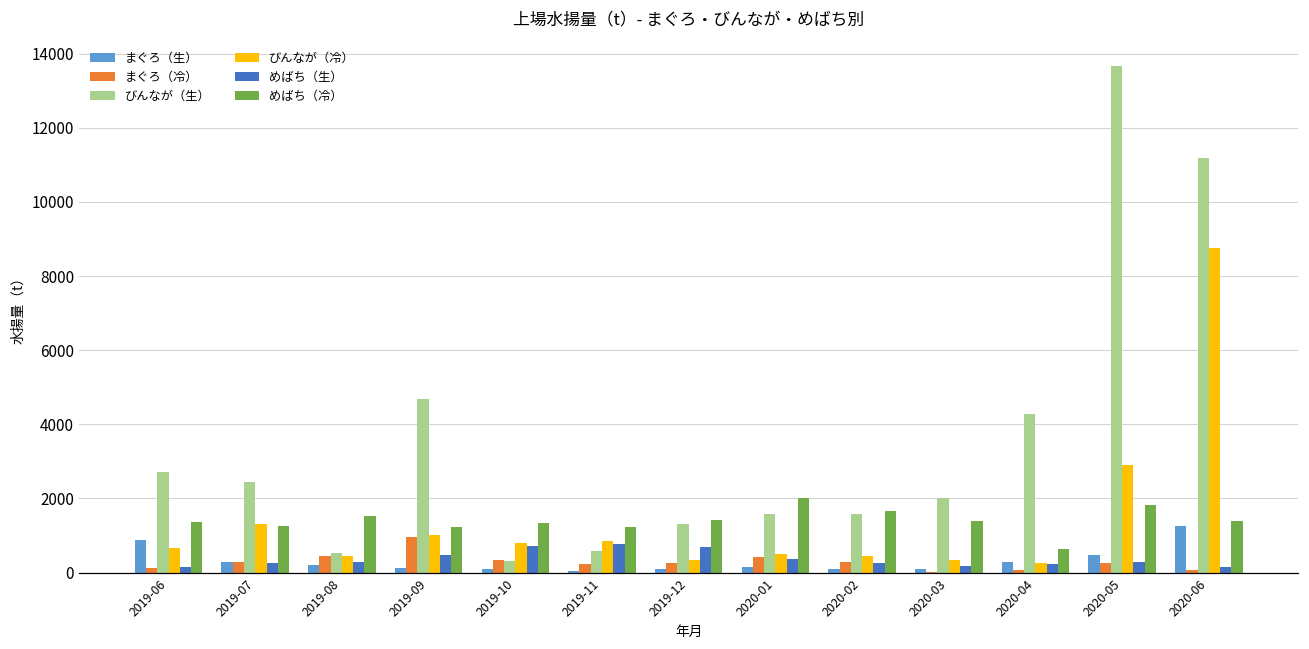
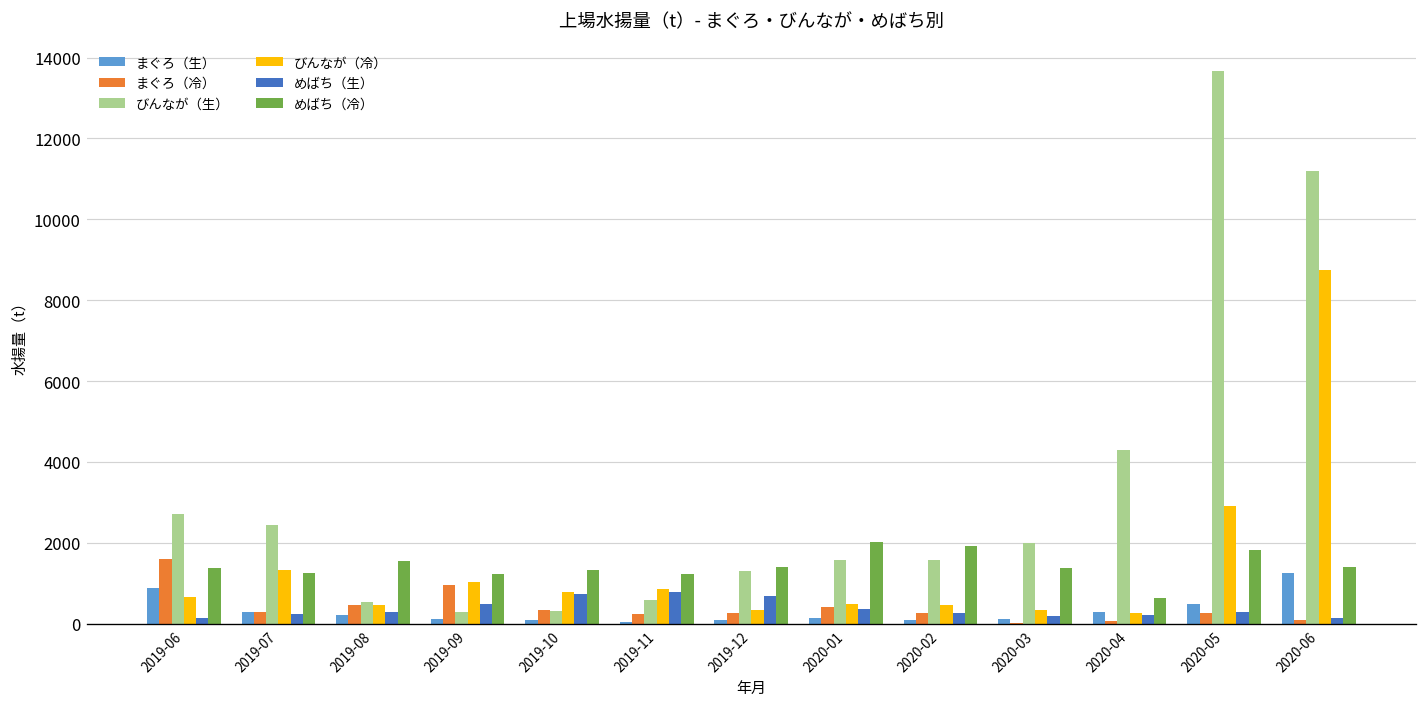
まぐろ（冷）, 2019-06: 100 -> 1600
びんなが（生）, 2019-09: 4700 -> 300
めばち（冷）, 2020-02: 1700 -> 1900
